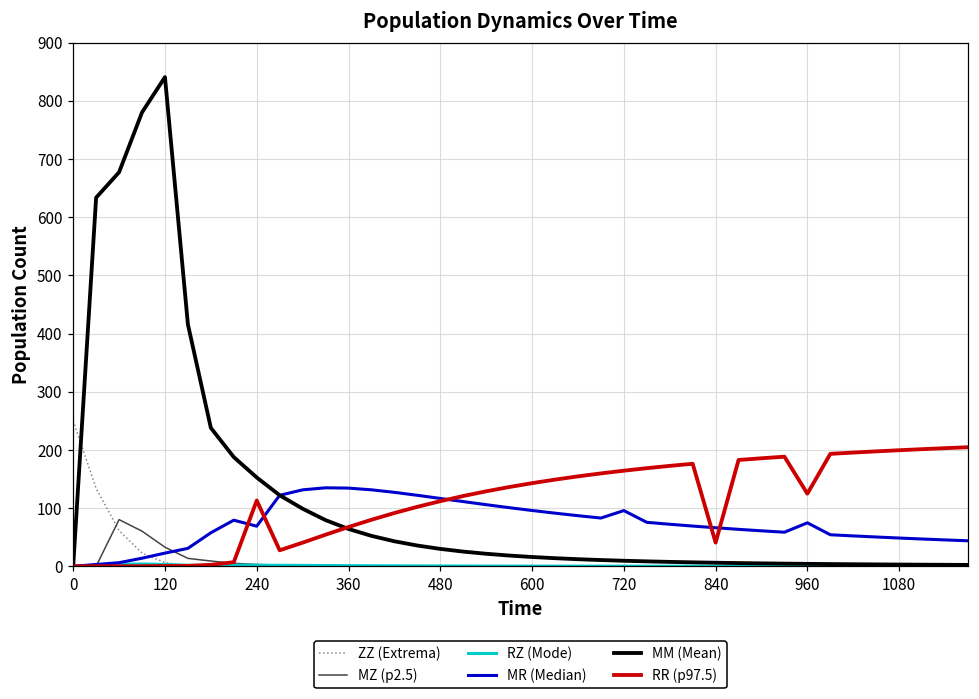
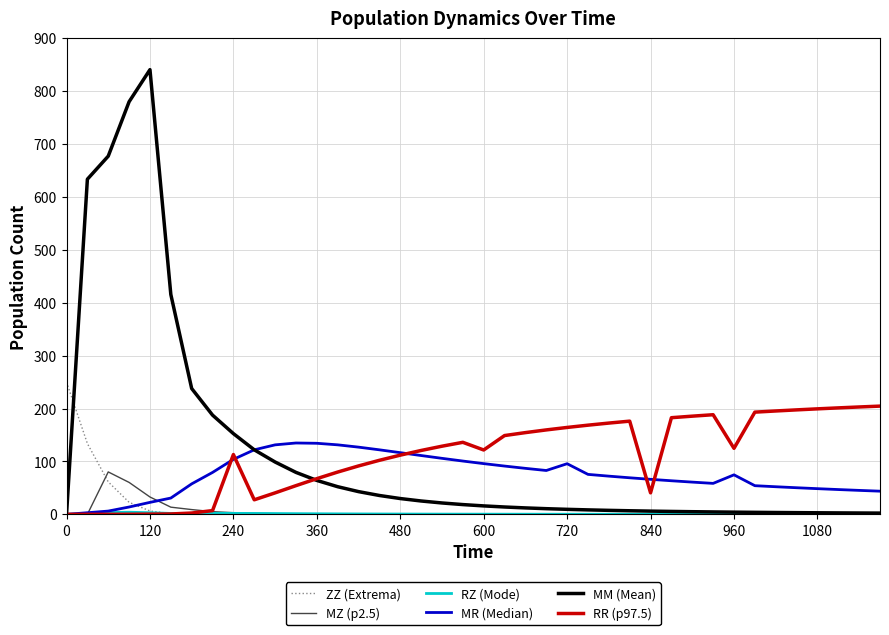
MR (Median), 240: 70 -> 100
RR (p97.5), 600: 140 -> 120
